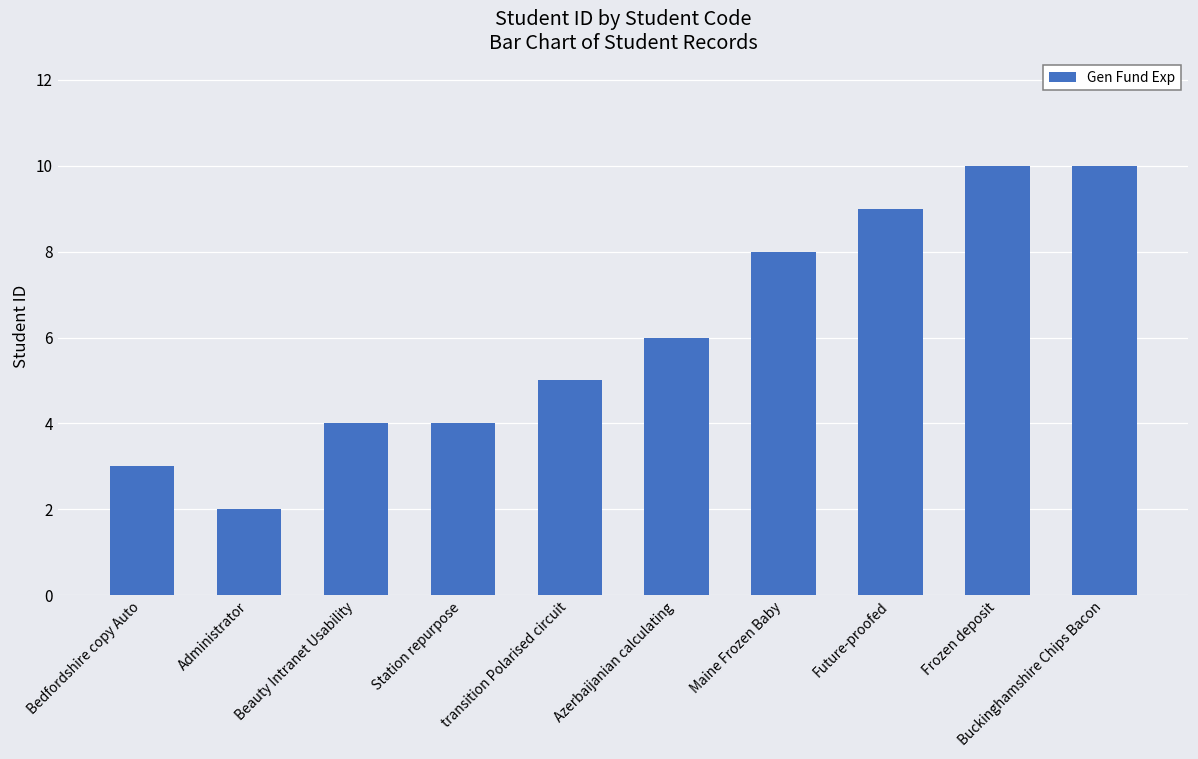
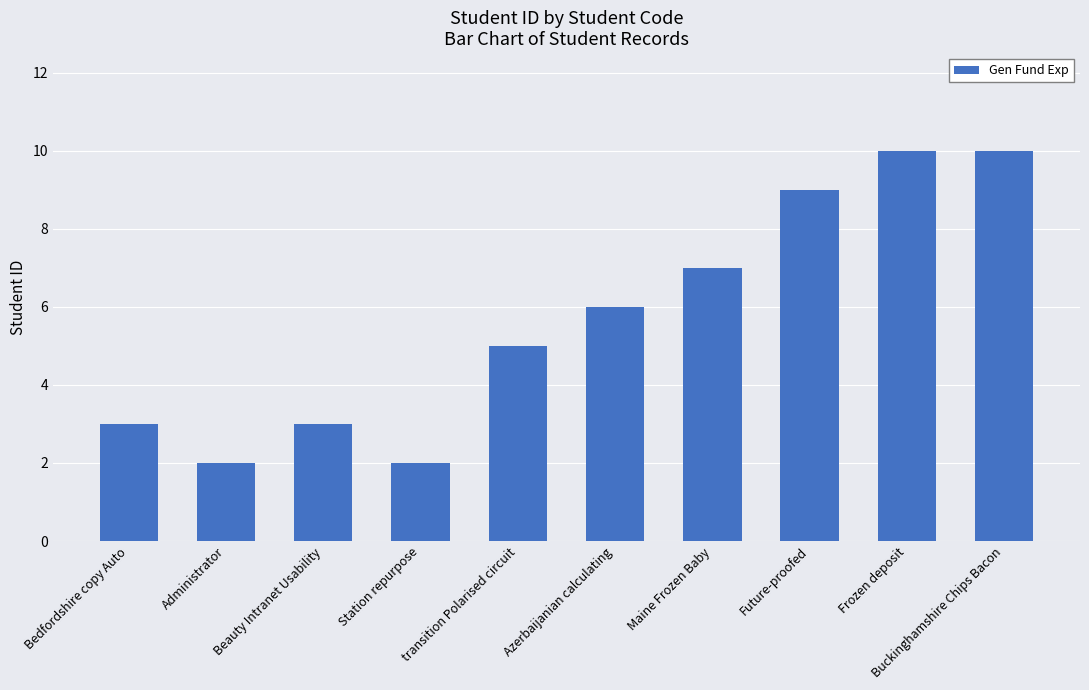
Beauty Intranet Usability: 4 -> 3
Station repurpose: 4 -> 2
Maine Frozen Baby: 8 -> 7
